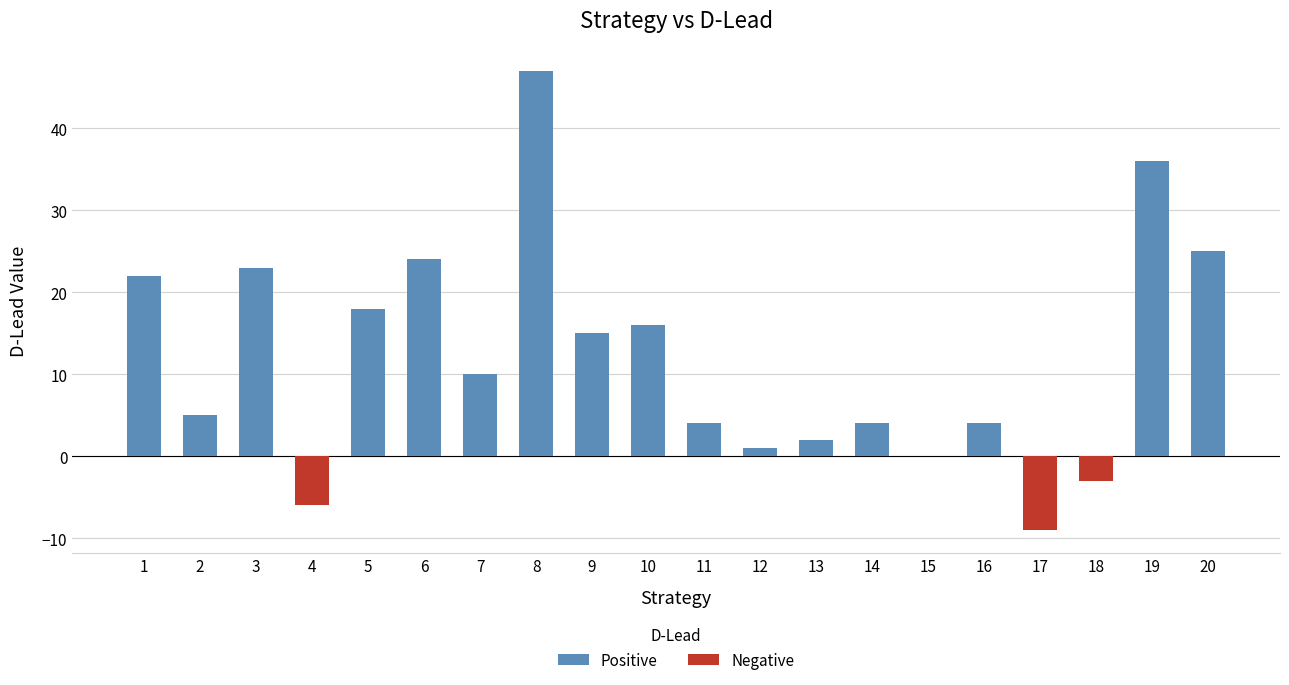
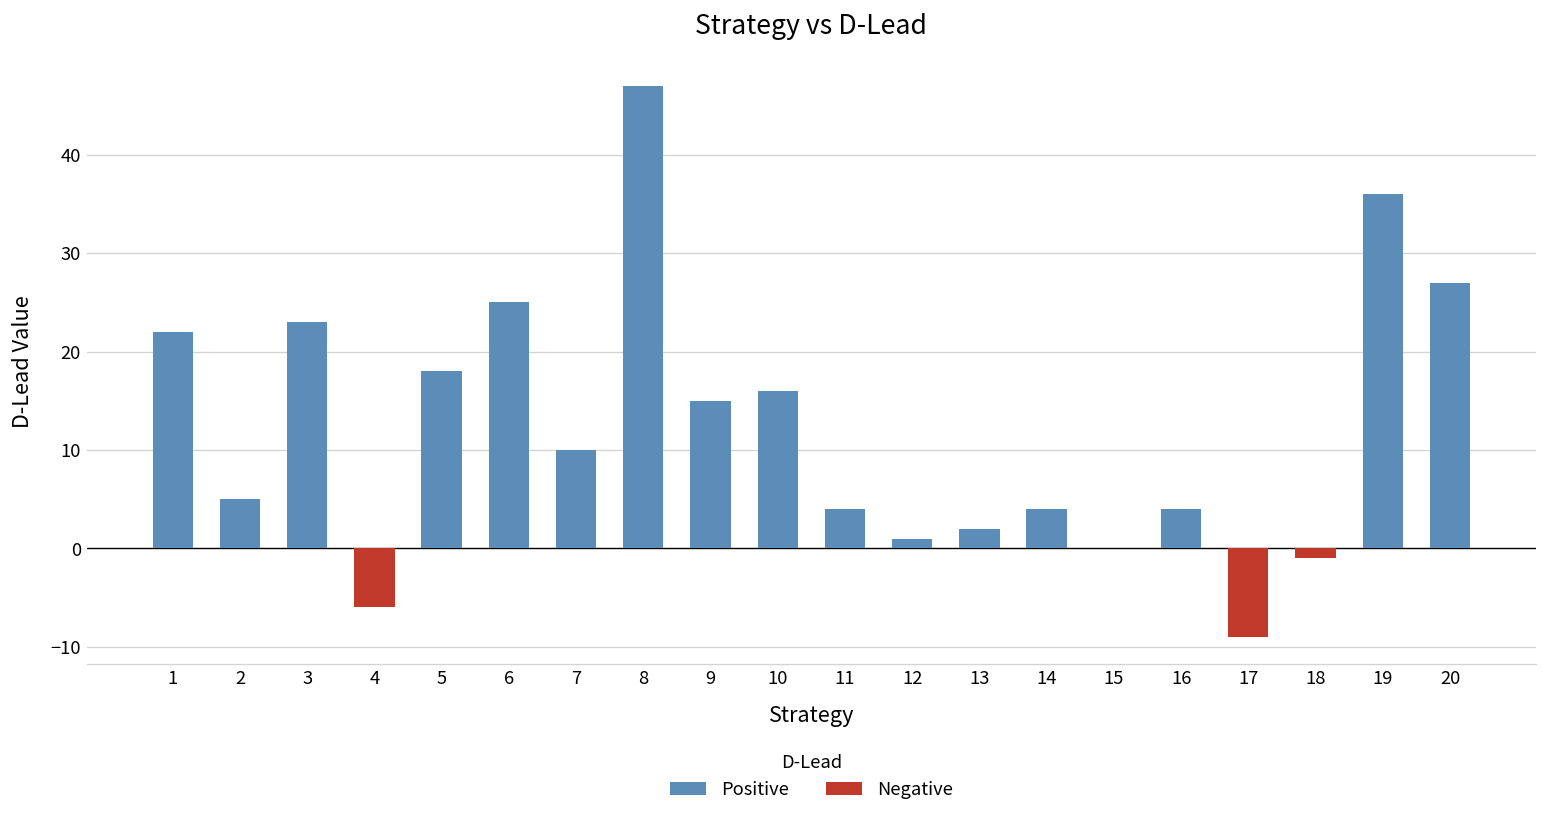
6: 24 -> 25
18: -3 -> -1
20: 25 -> 27
